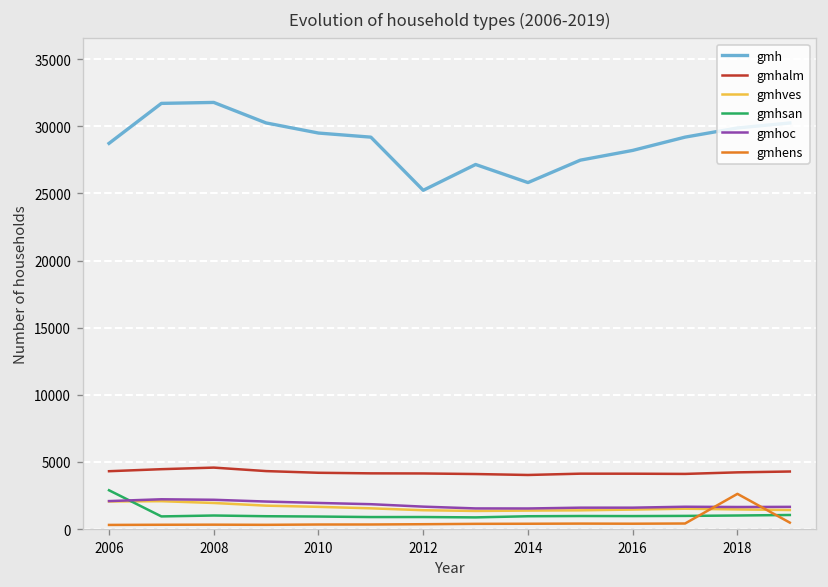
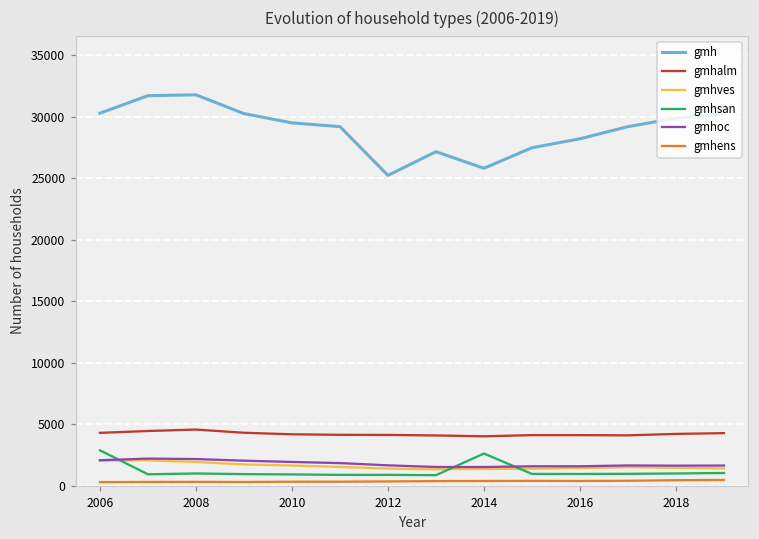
gmh, 2006: 28700 -> 30300
gmhsan, 2014: 1000 -> 2600
gmhens, 2018: 2600 -> 500
